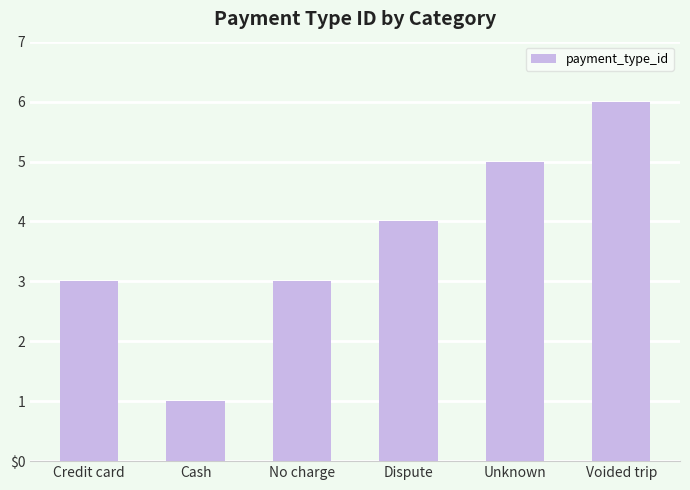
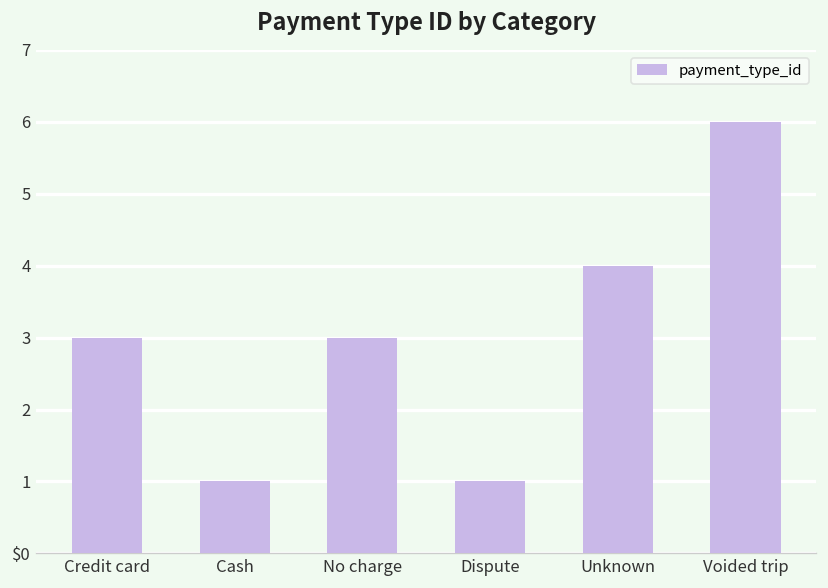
Dispute: 4 -> 1
Unknown: 5 -> 4
